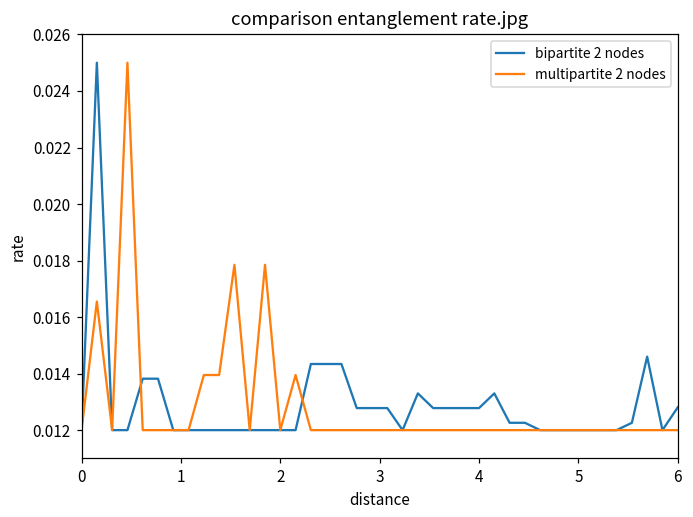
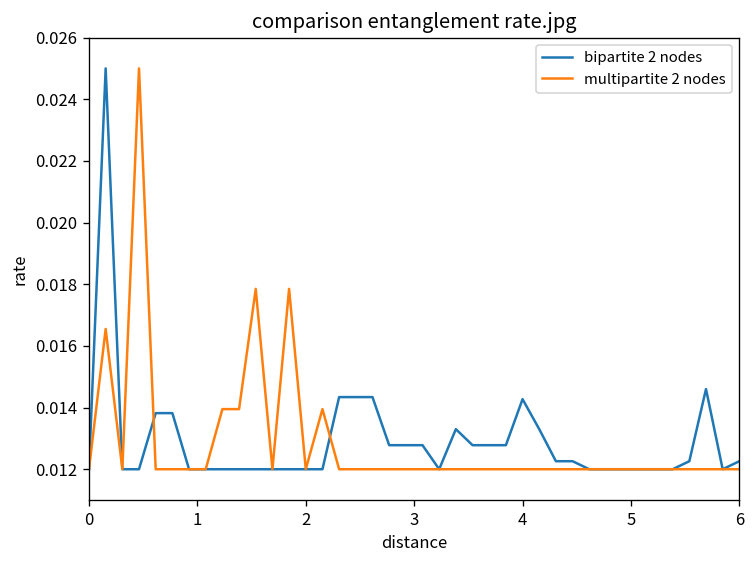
bipartite 2 nodes, 4: 0.0128 -> 0.0143
bipartite 2 nodes, 6: 0.0128 -> 0.0123
